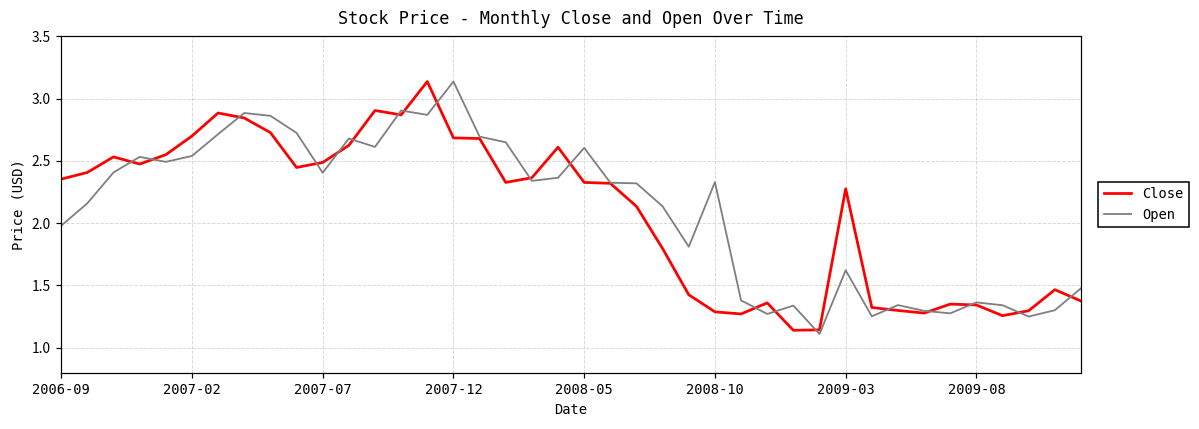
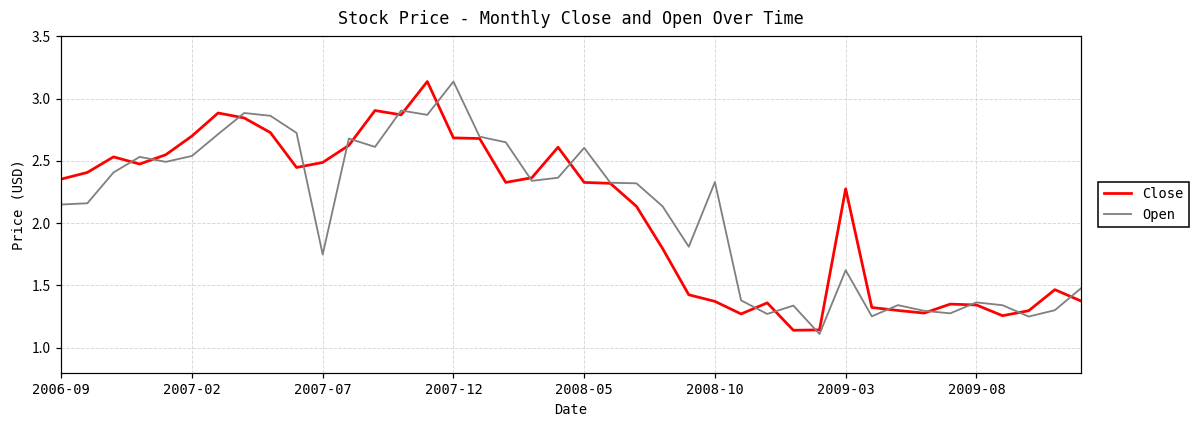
Open, 2006-09: 1.98 -> 2.15
Open, 2007-07: 2.41 -> 1.75
Close, 2008-10: 1.29 -> 1.37
